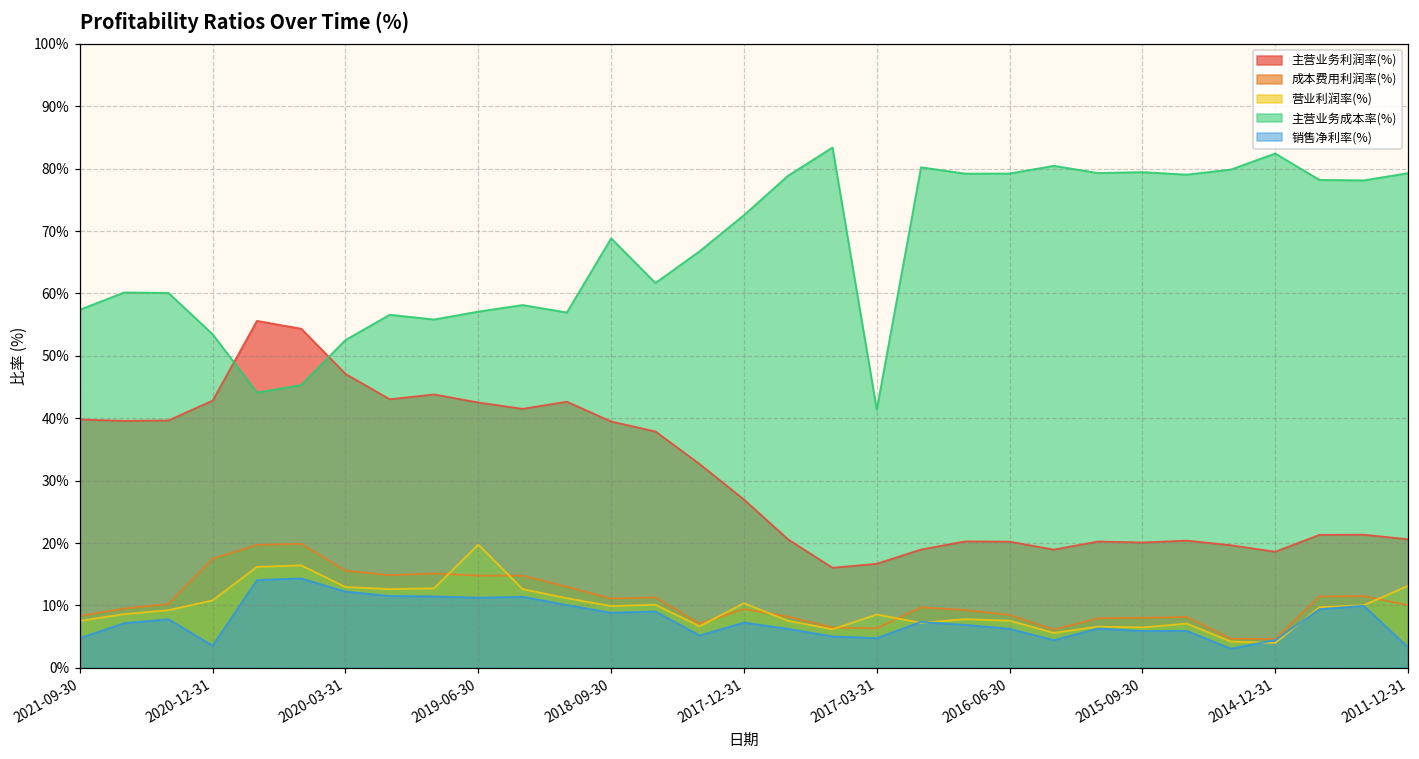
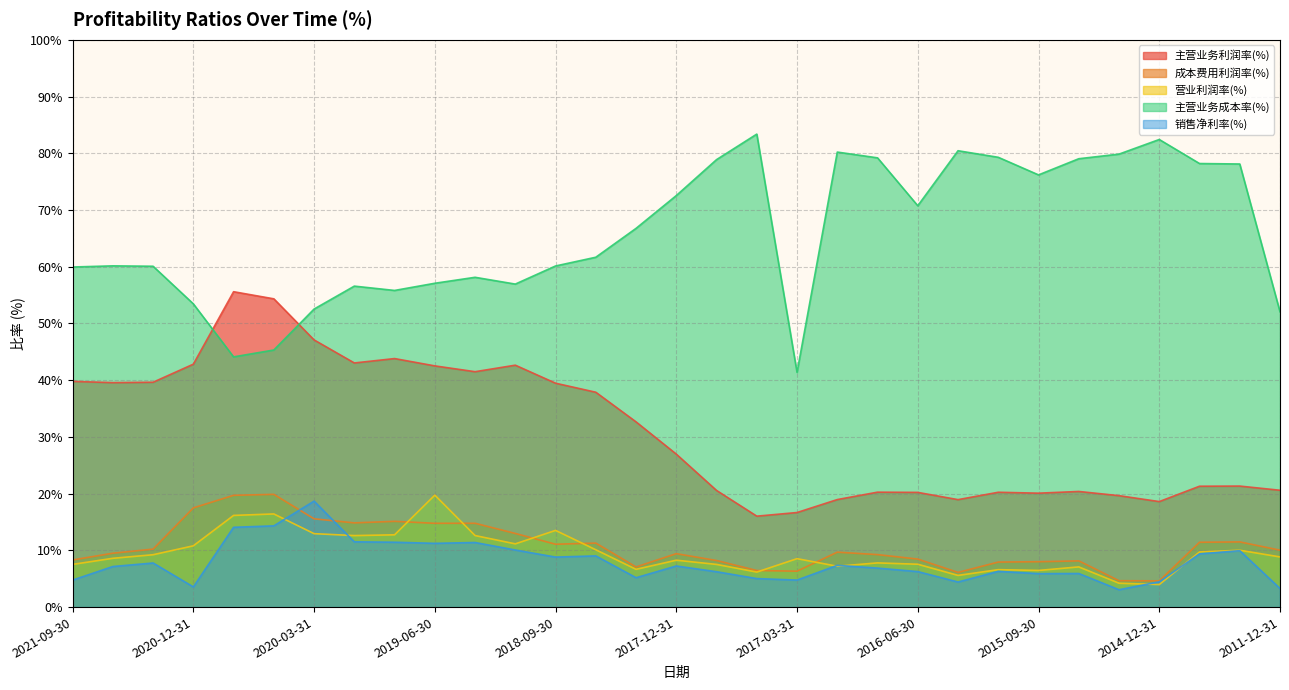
主营业务成本率(%), 2021-09-30: 57% -> 60%
销售净利率(%), 2020-03-31: 12% -> 19%
营业利润率(%), 2018-09-30: 10% -> 14%
主营业务成本率(%), 2018-09-30: 69% -> 60%
营业利润率(%), 2017-12-31: 10% -> 8%
主营业务成本率(%), 2016-06-30: 79% -> 71%
主营业务成本率(%), 2015-09-30: 79% -> 76%
营业利润率(%), 2011-12-31: 13% -> 9%
主营业务成本率(%), 2011-12-31: 79% -> 52%
